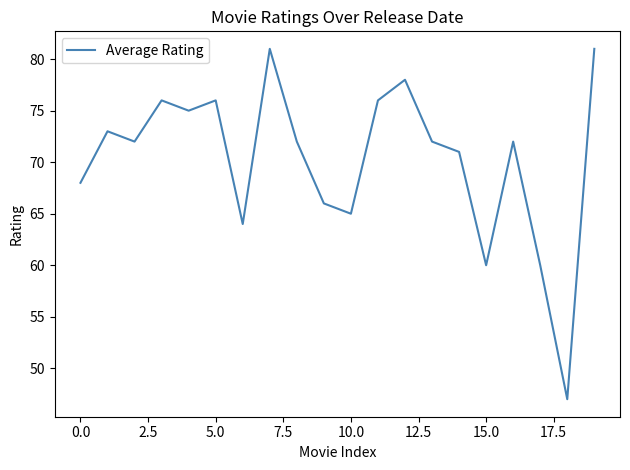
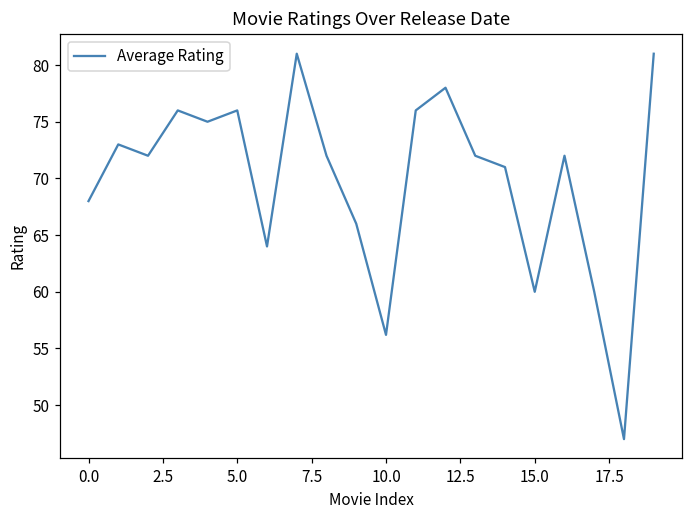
10.0: 65.0 -> 56.2
